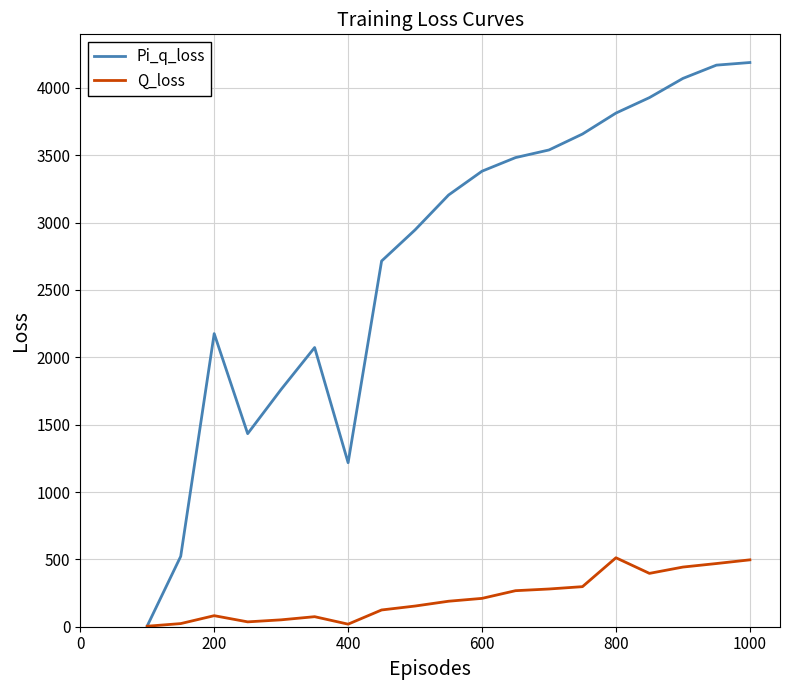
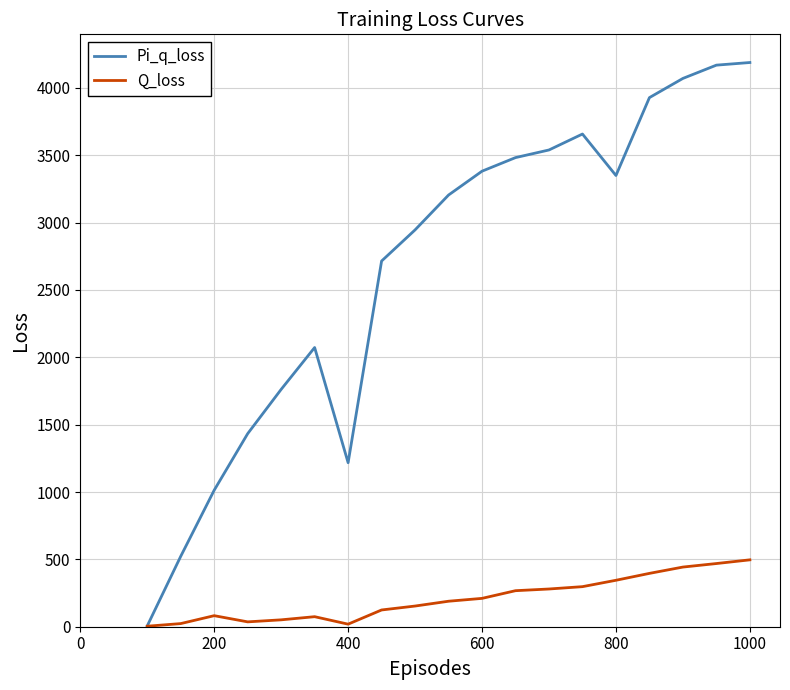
Pi_q_loss, 200: 2180 -> 1010
Pi_q_loss, 800: 3810 -> 3350
Q_loss, 800: 510 -> 340
